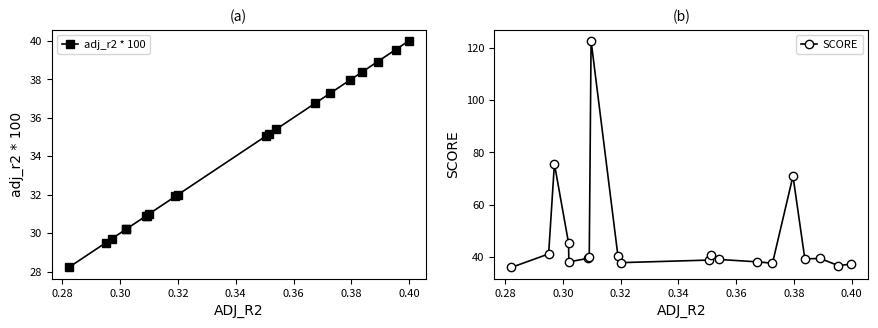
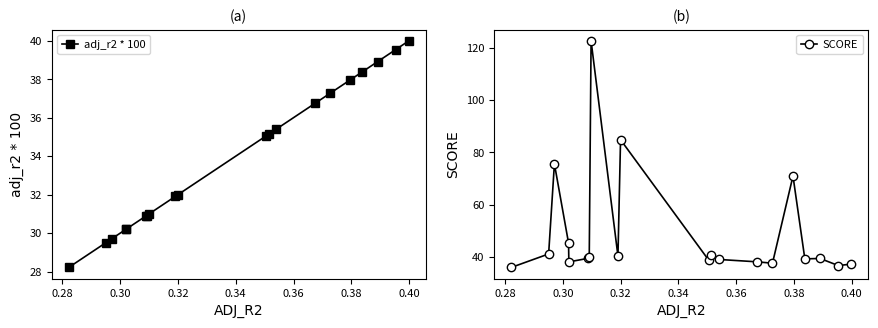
(b), 0.32: 38 -> 85
